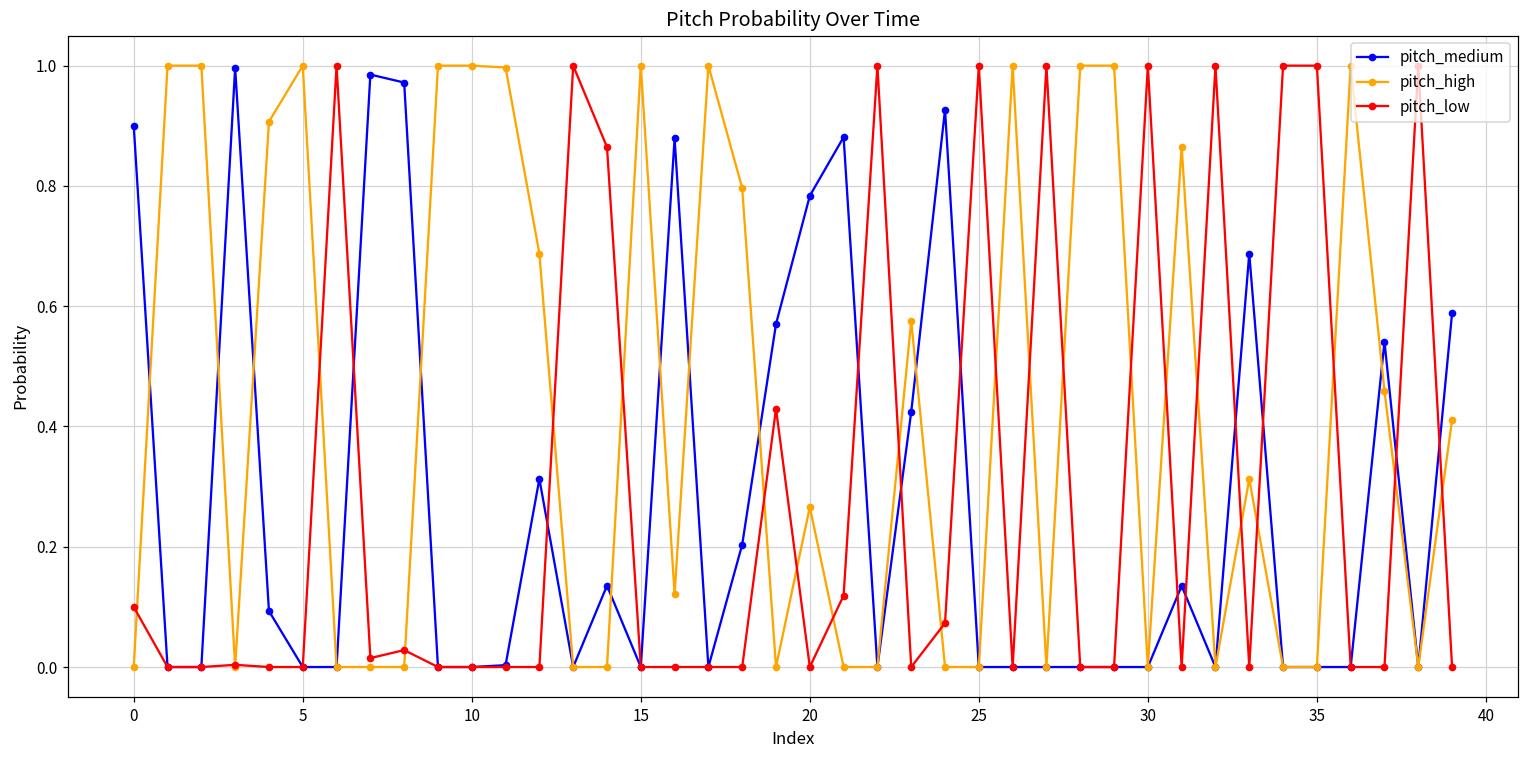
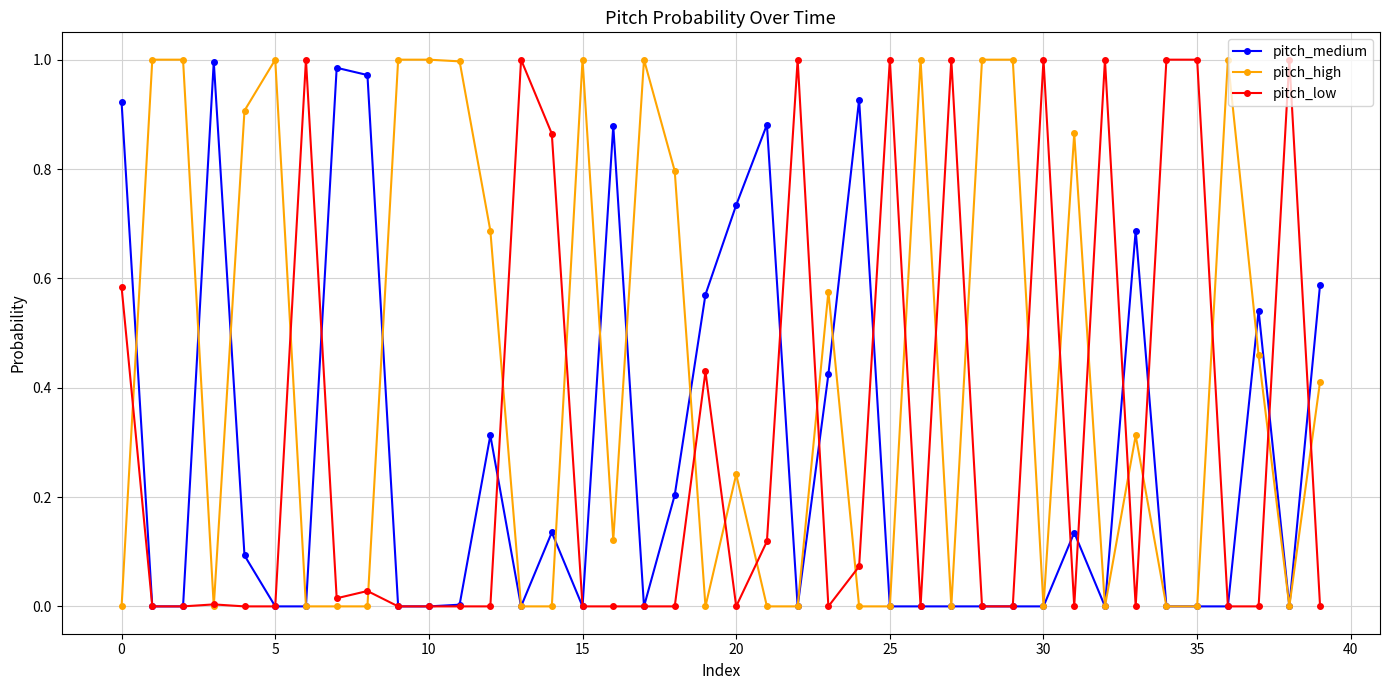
pitch_medium, 0: 0.90 -> 0.92
pitch_low, 0: 0.10 -> 0.58
pitch_medium, 20: 0.78 -> 0.73
pitch_high, 20: 0.27 -> 0.24
